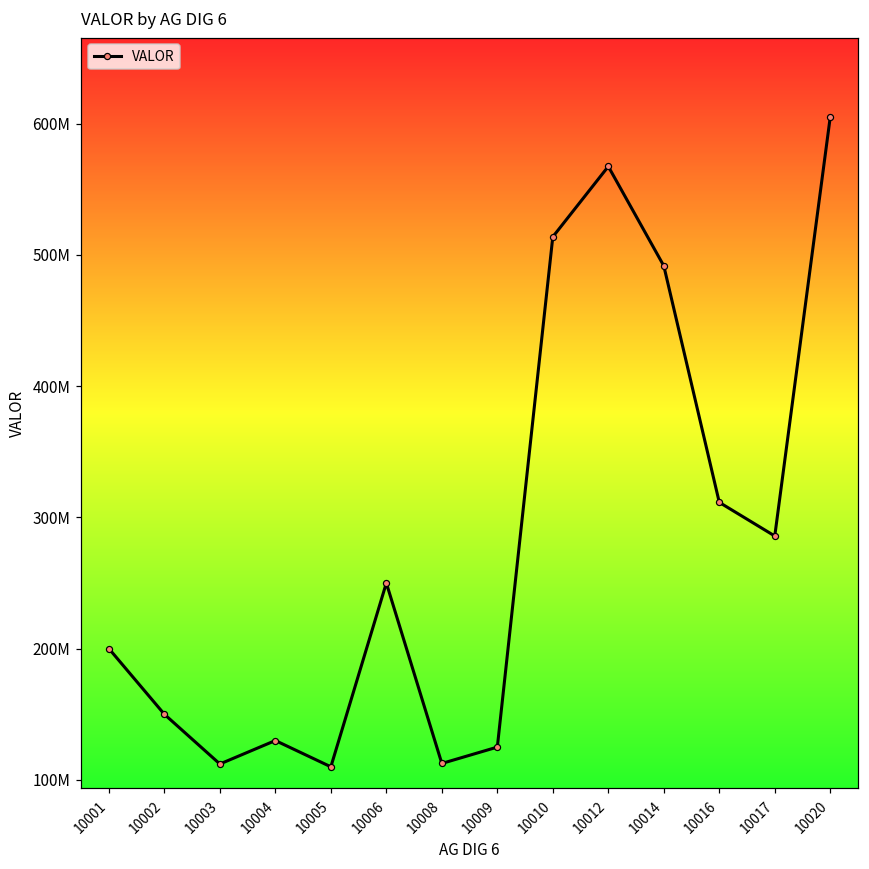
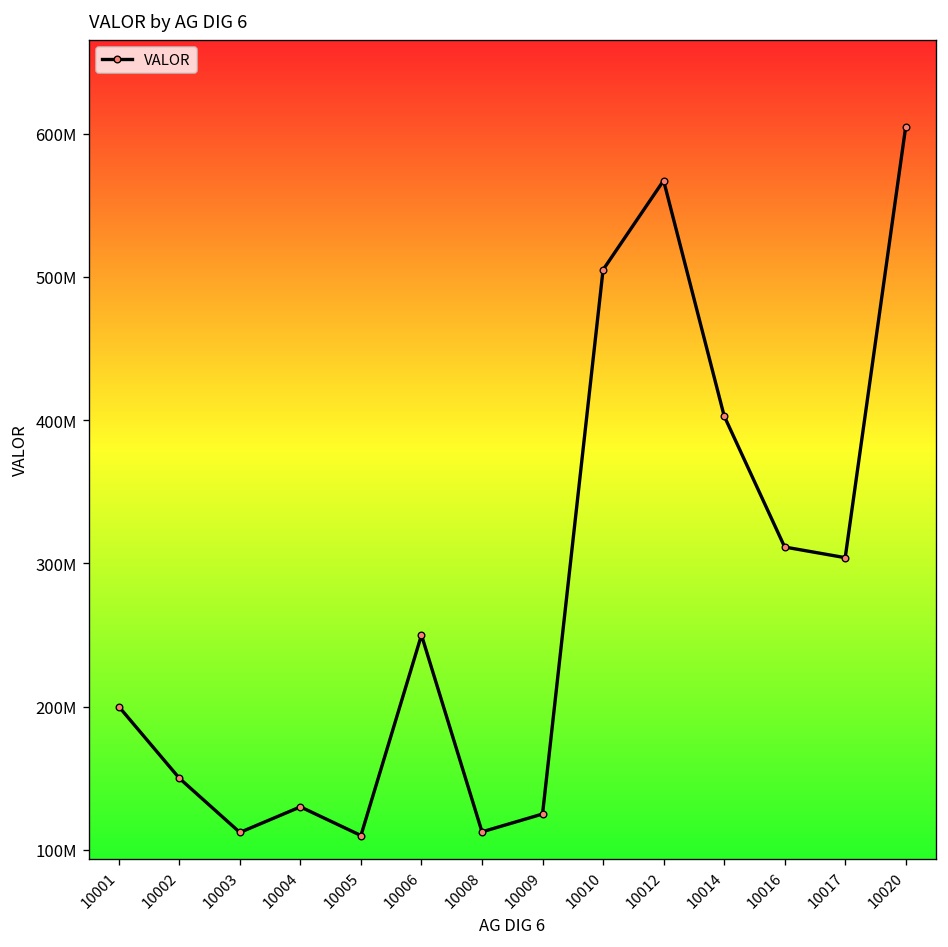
10010: 514000000 -> 505000000
10014: 492000000 -> 403000000
10017: 286000000 -> 304000000
